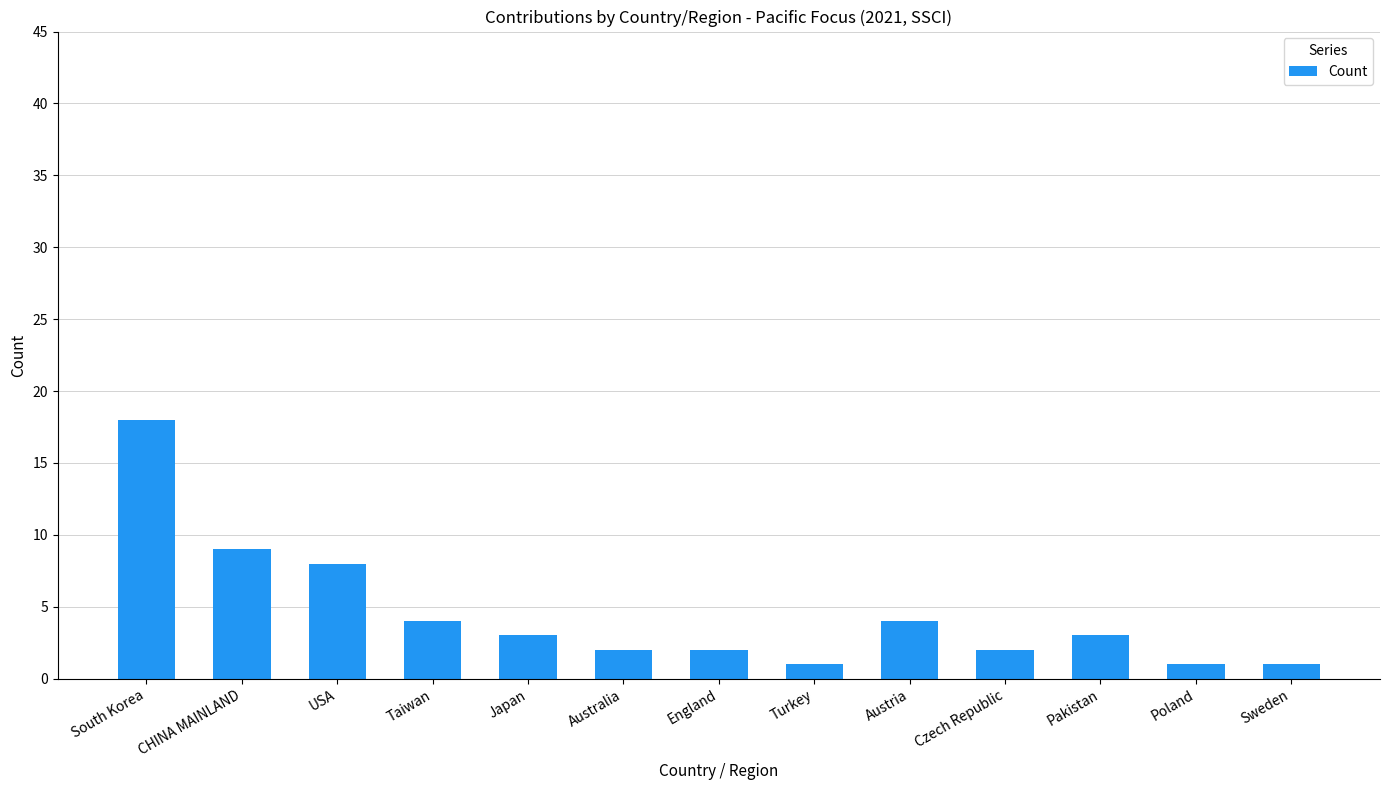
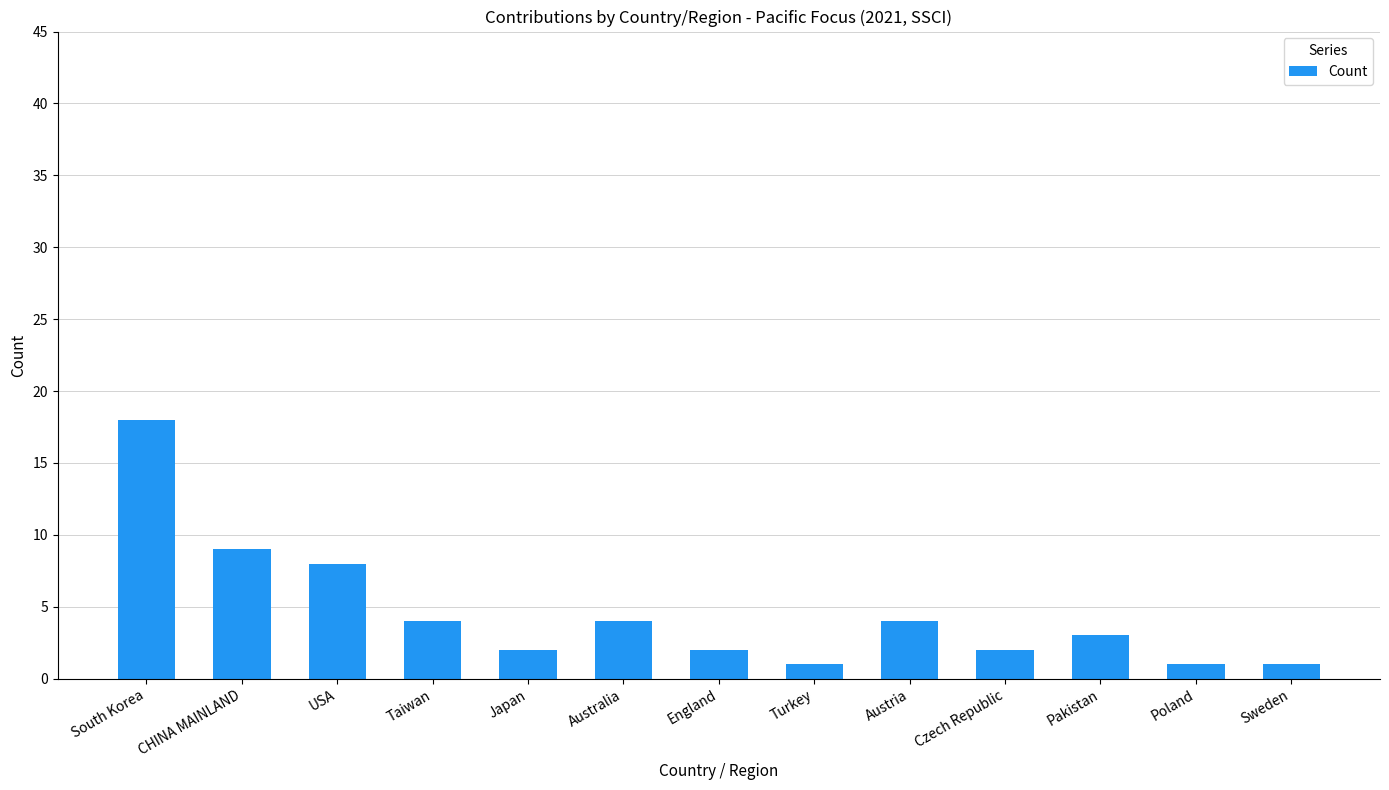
Japan: 3 -> 2
Australia: 2 -> 4
